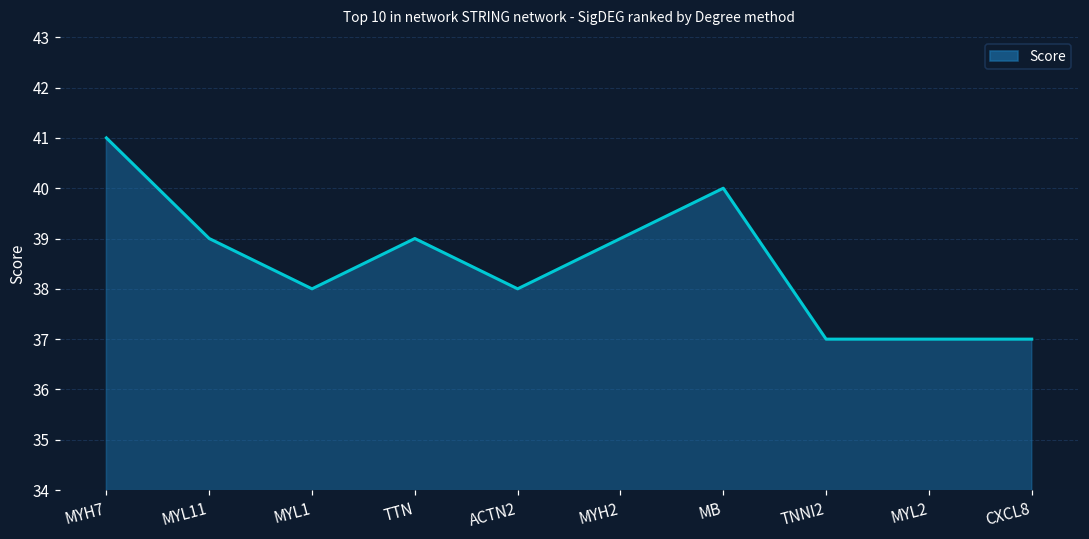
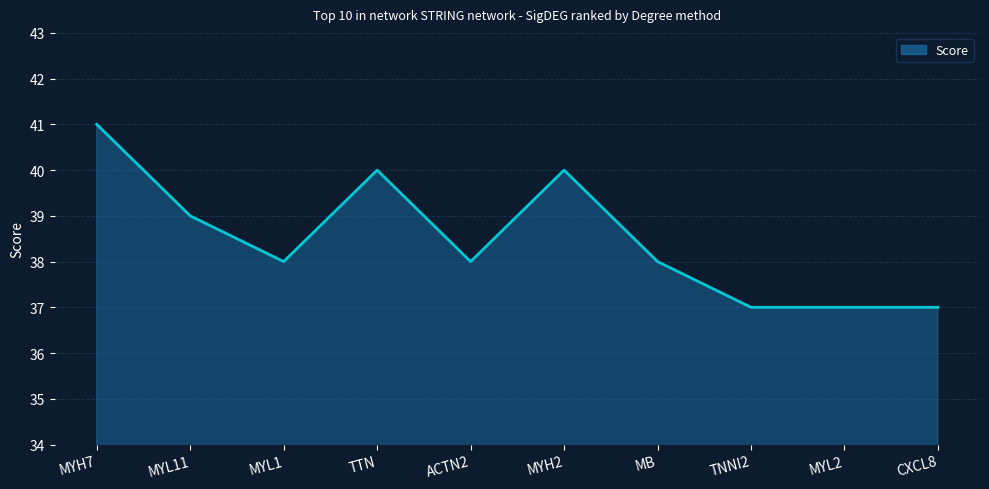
TTN: 39 -> 40
MYH2: 39 -> 40
MB: 40 -> 38
